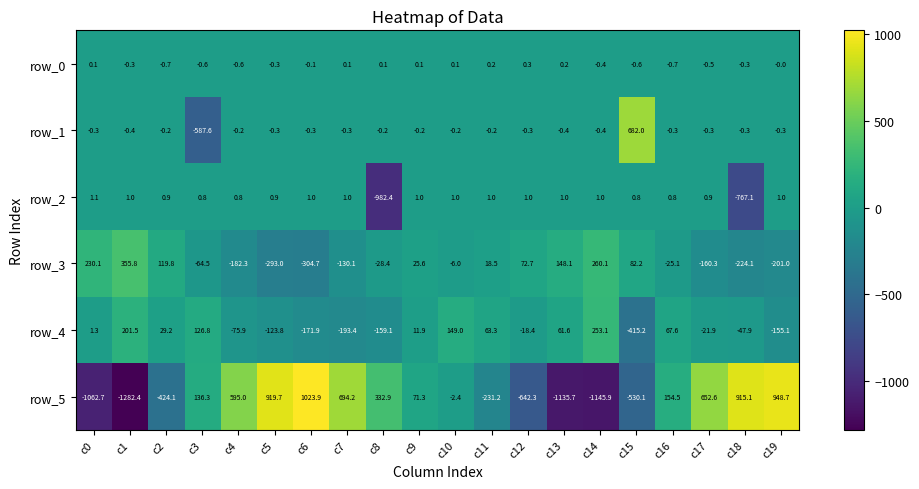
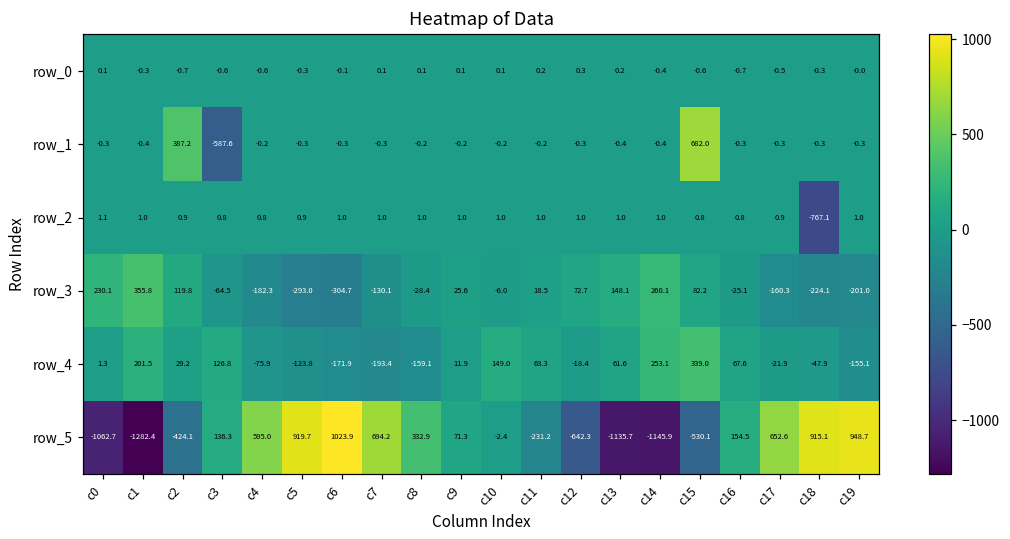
row_1, c2: -0.2 -> 387.2
row_2, c8: -982.4 -> 1.0
row_4, c15: -415.2 -> 339.0
